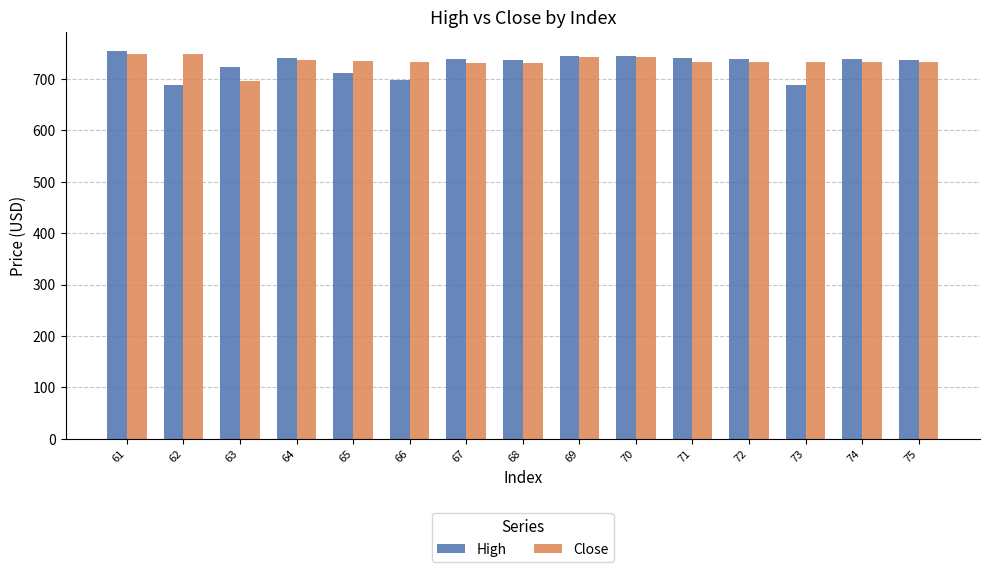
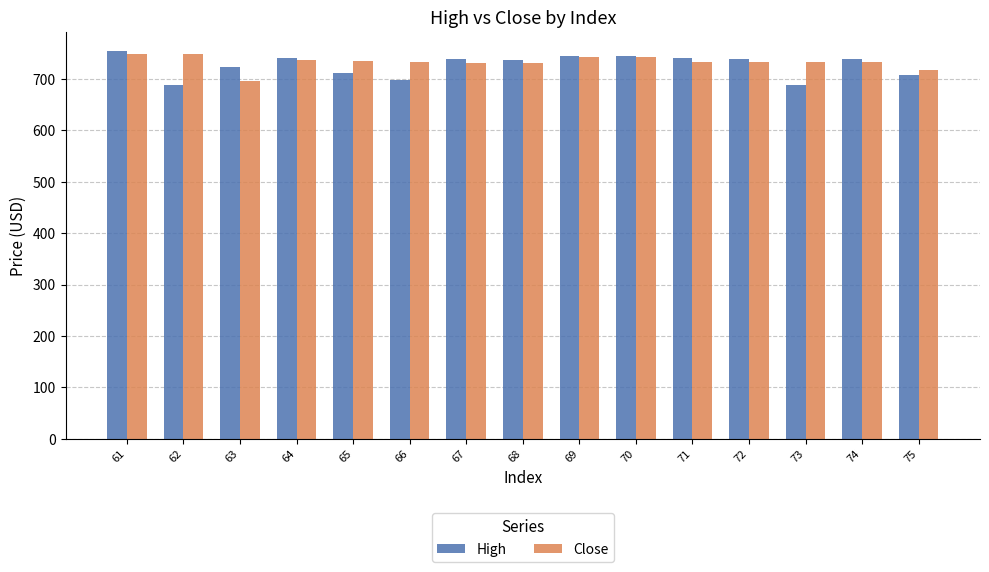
High, 75: 740 -> 710
Close, 75: 730 -> 720
